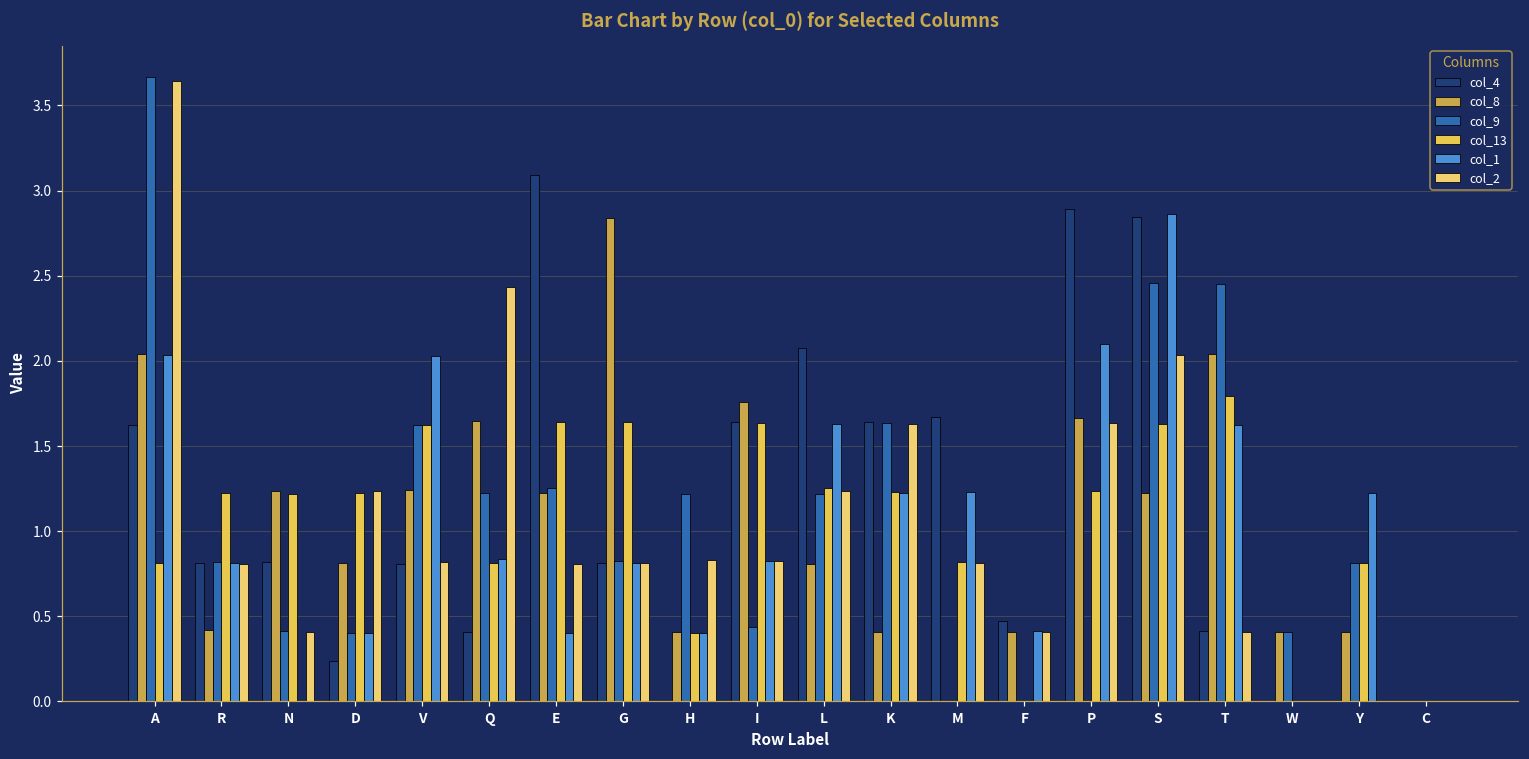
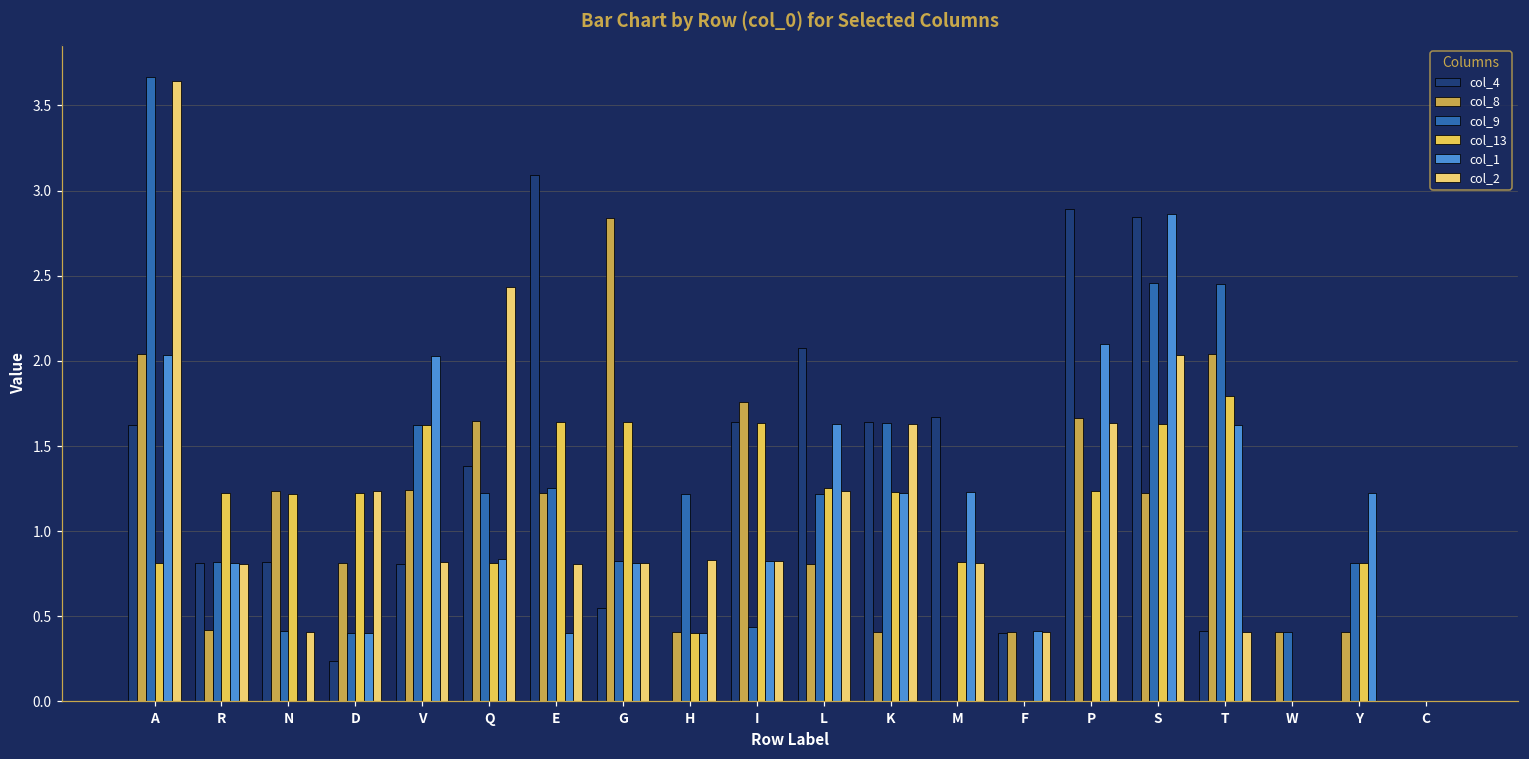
col_4, Q: 0.41 -> 1.38
col_4, G: 0.81 -> 0.55
col_4, F: 0.47 -> 0.40
